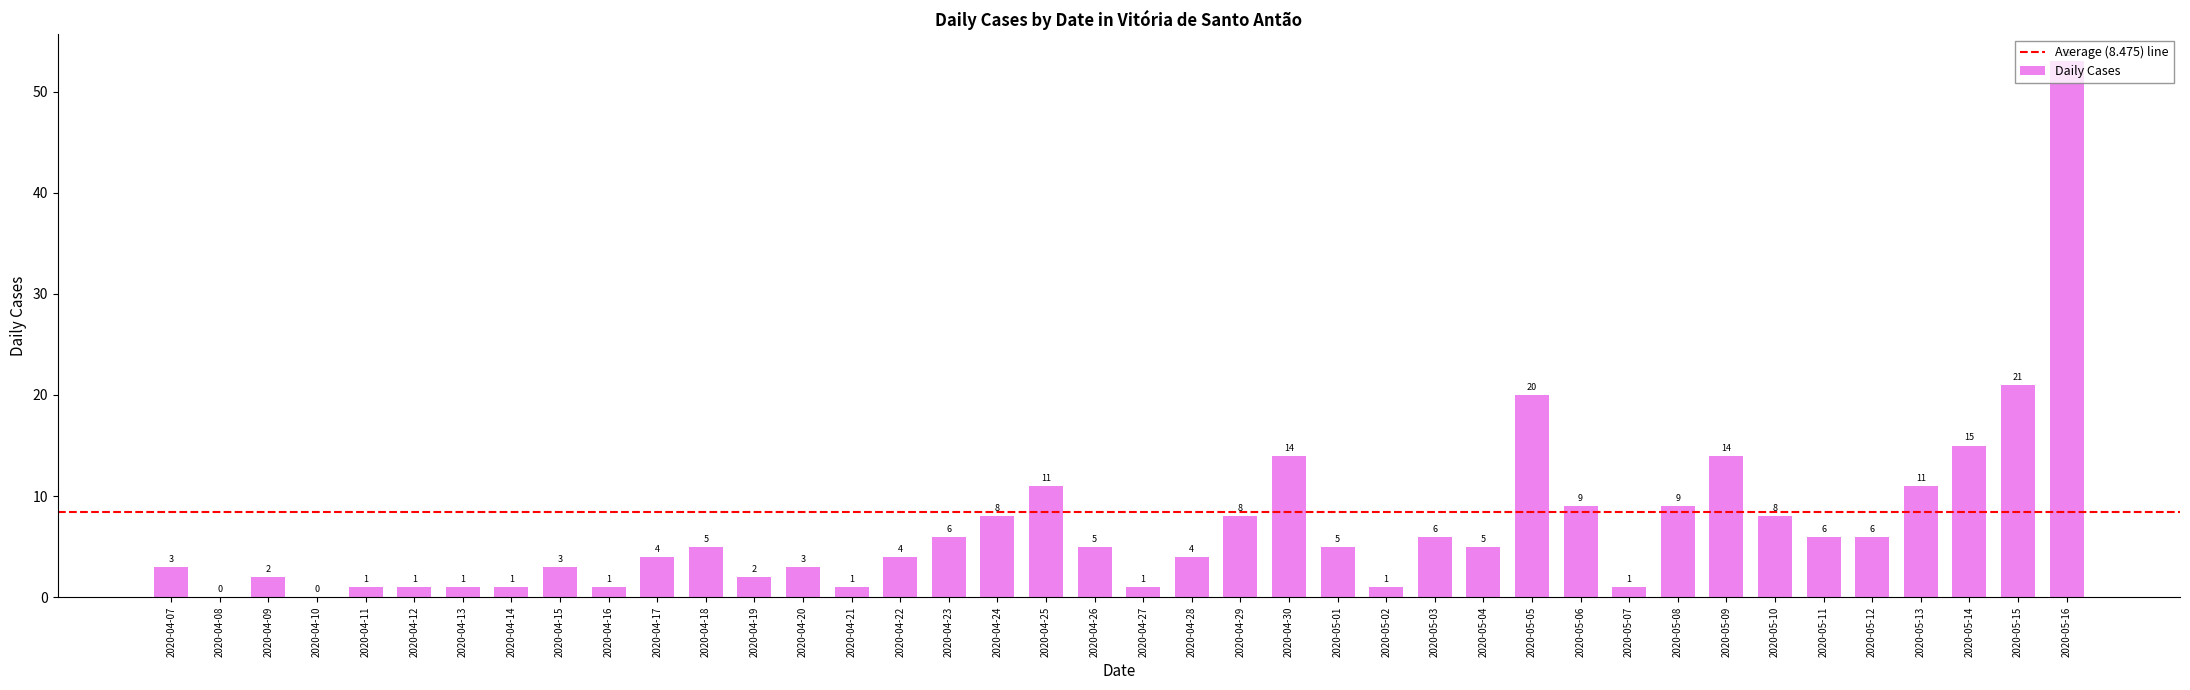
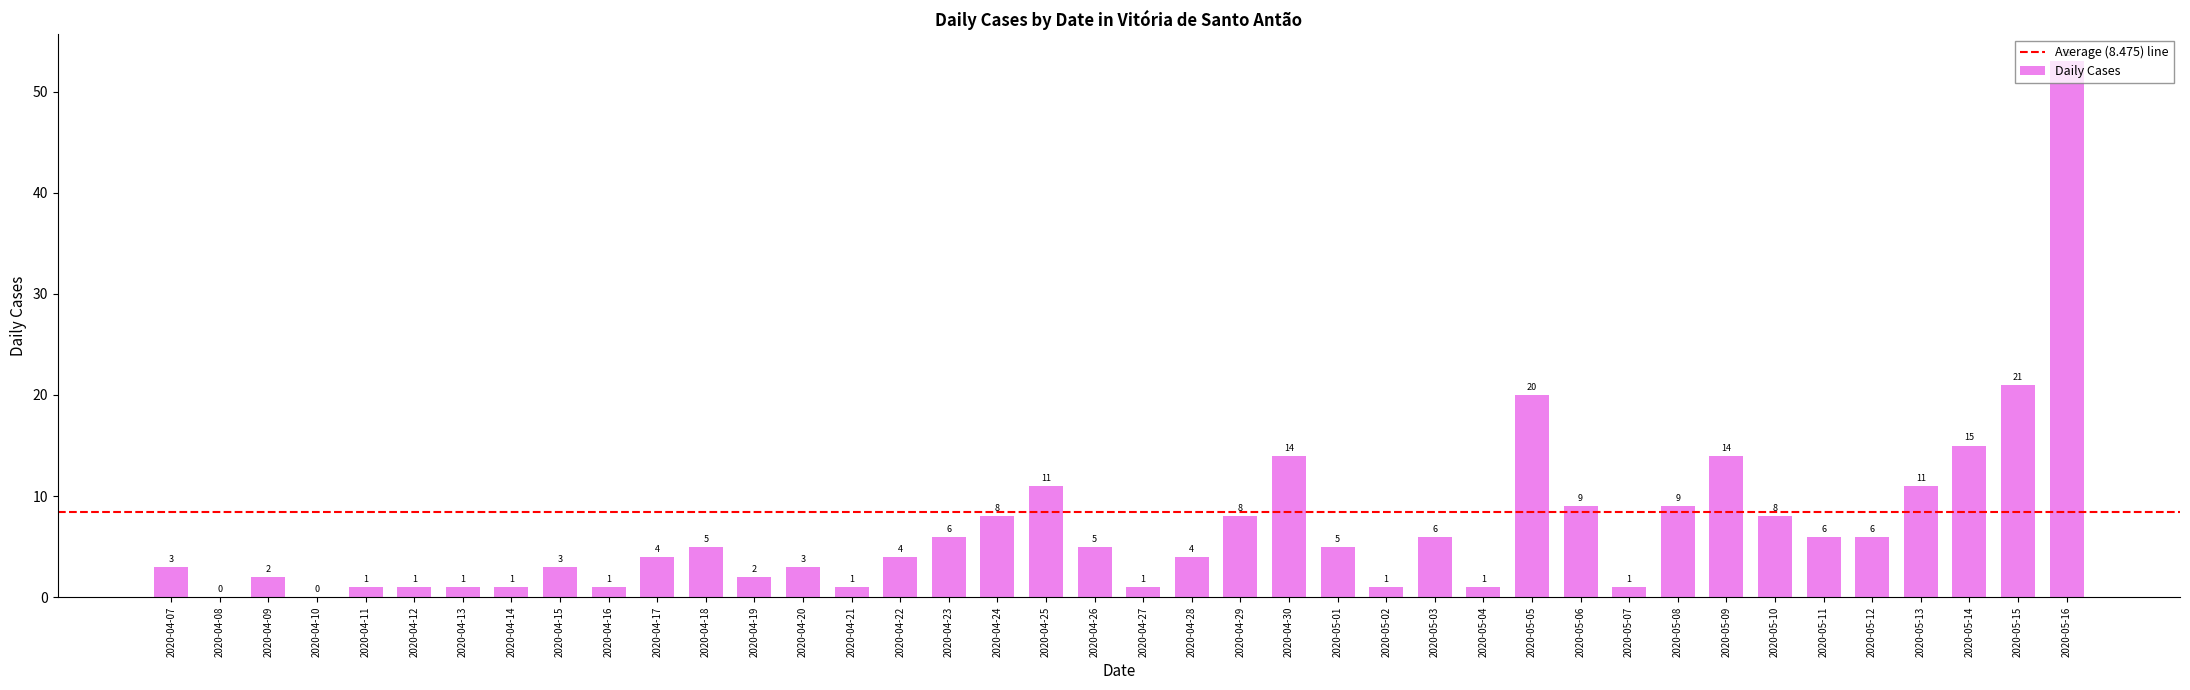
2020-05-04: 5 -> 1
